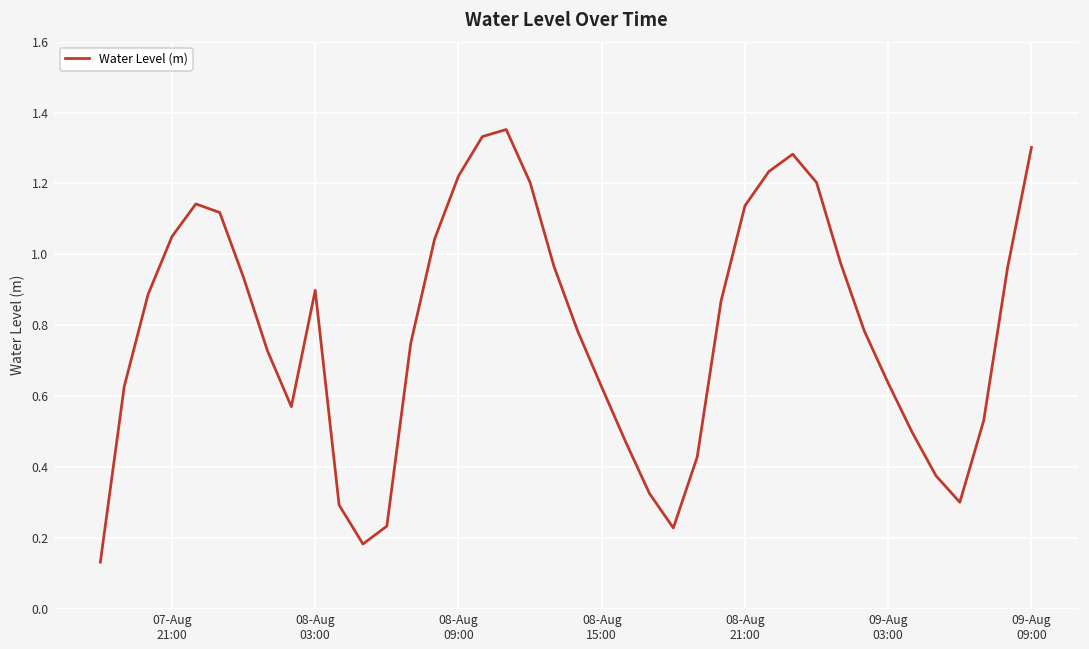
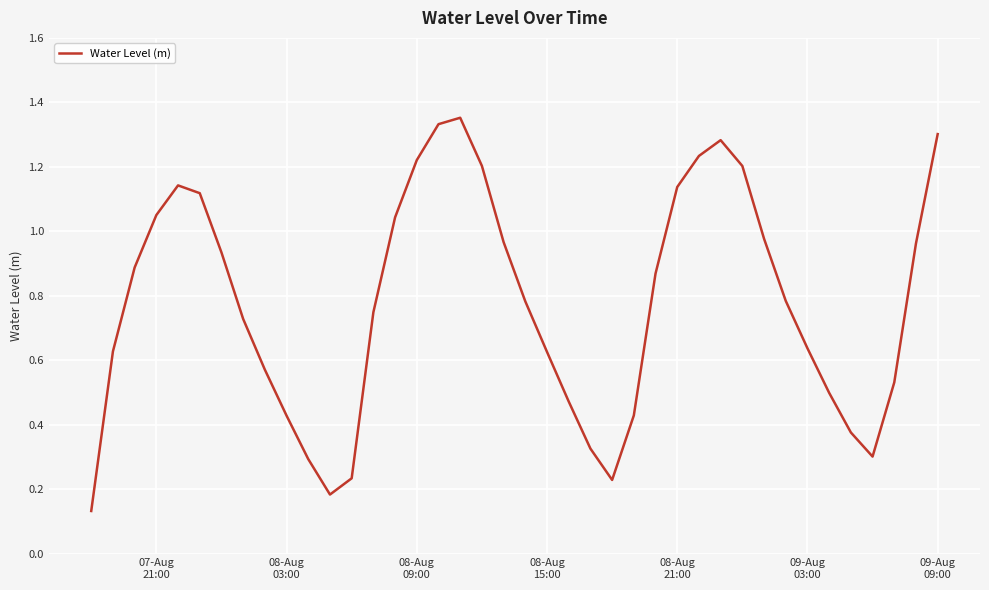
08-Aug 03:00: 0.90 -> 0.43
